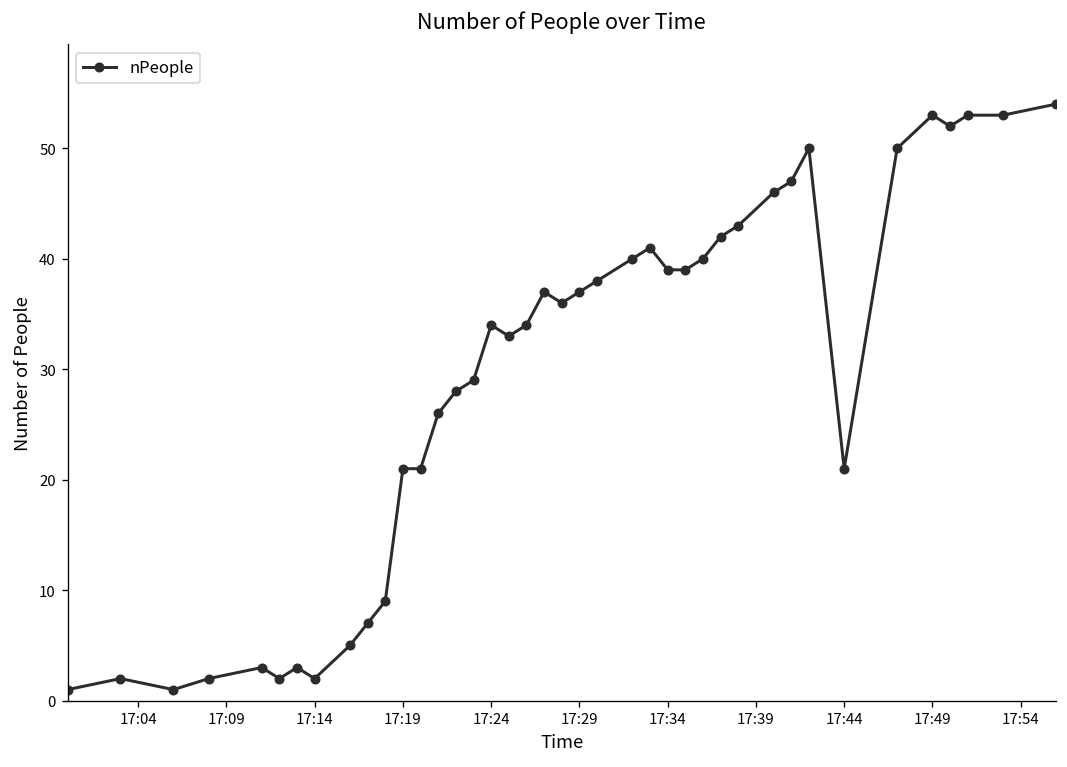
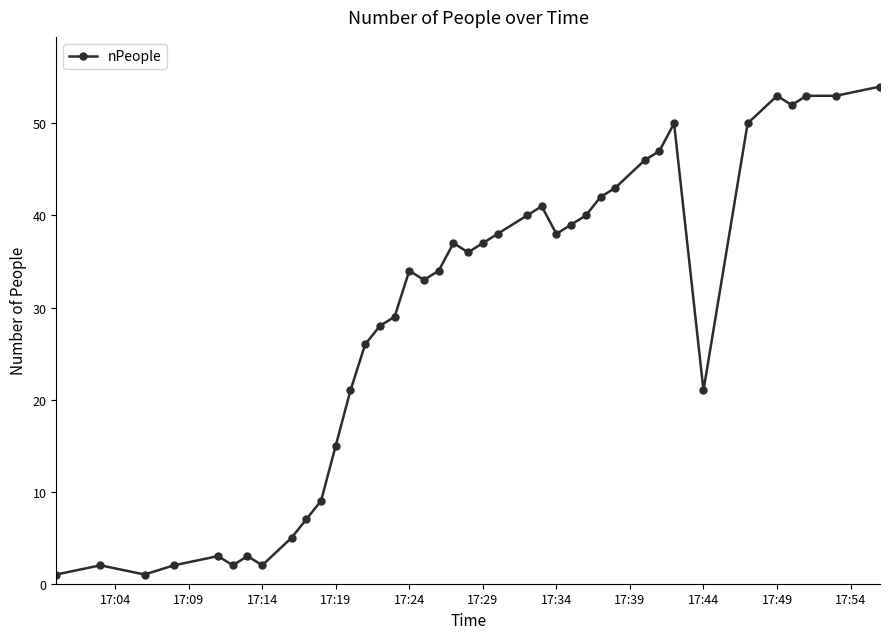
17:19: 21 -> 15
17:34: 39 -> 38
